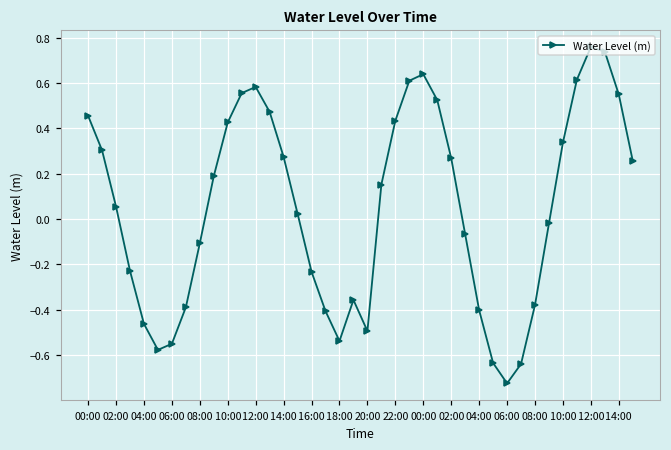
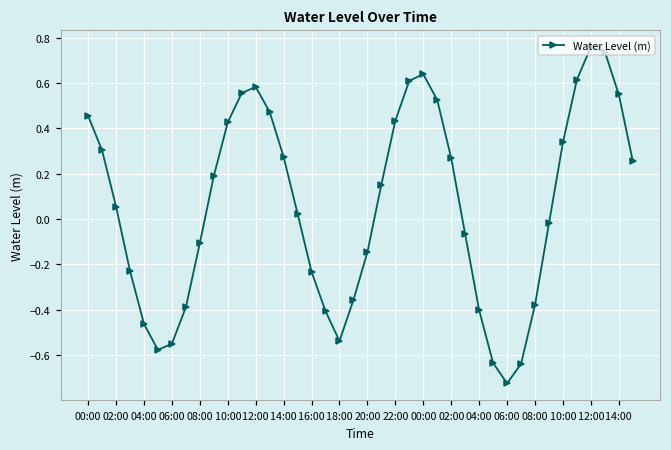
20:00: -0.49 -> -0.15
